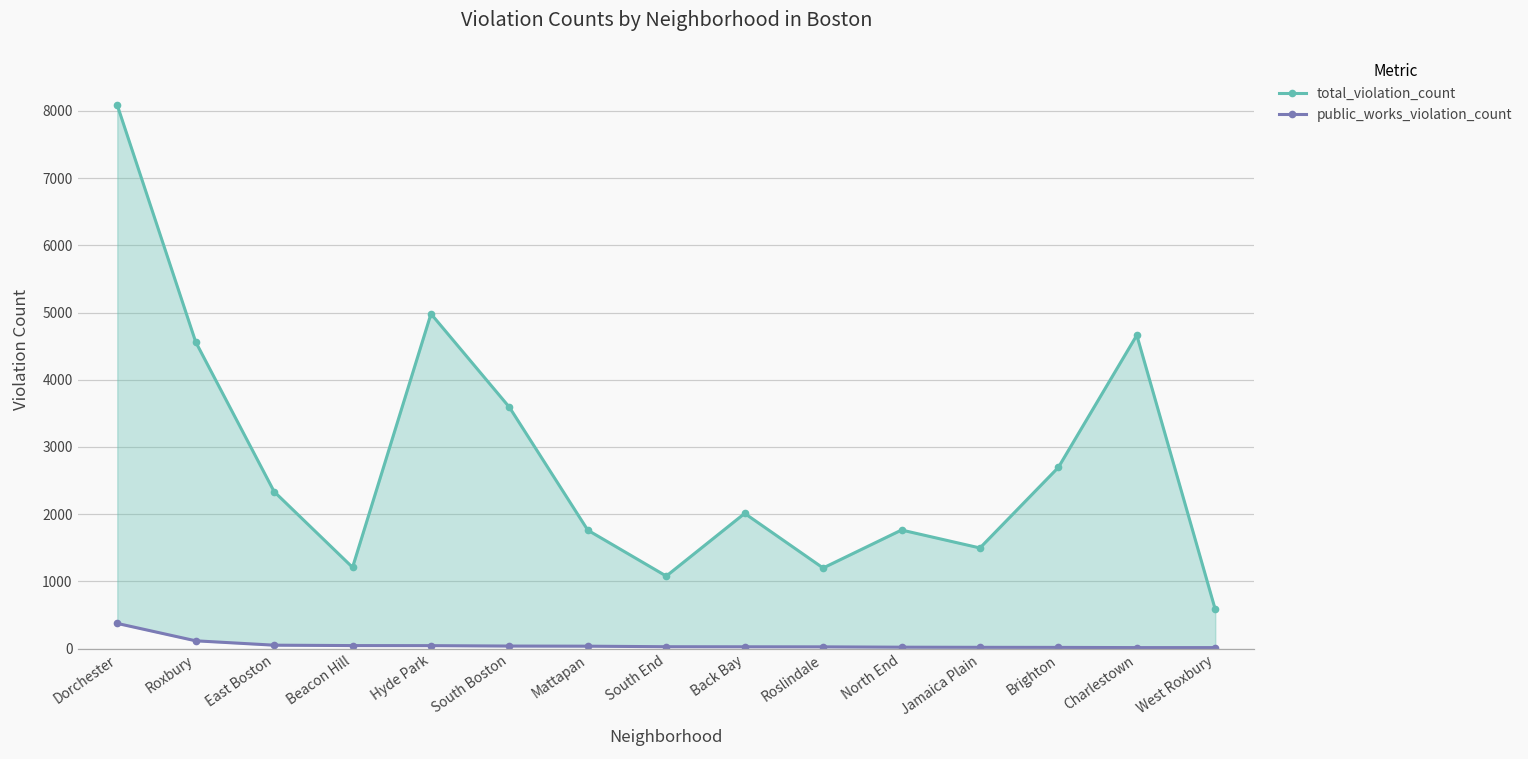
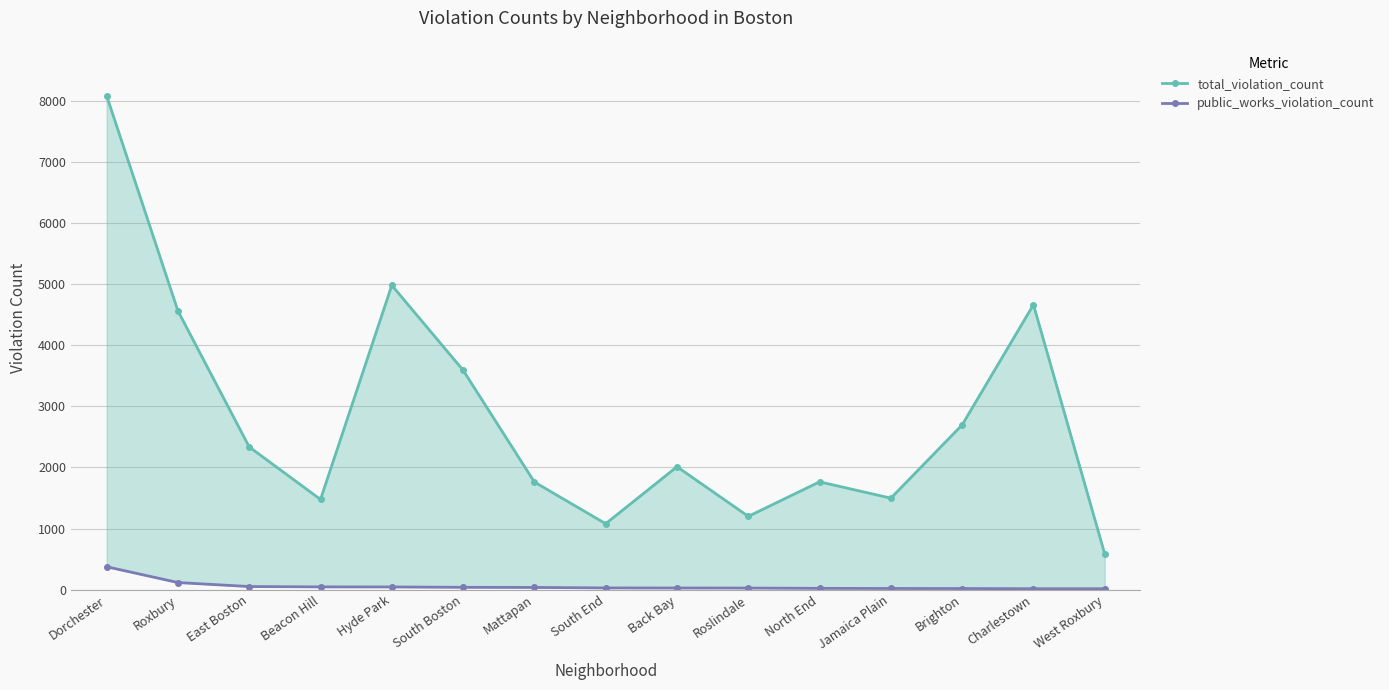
total_violation_count, Beacon Hill: 1200 -> 1500
